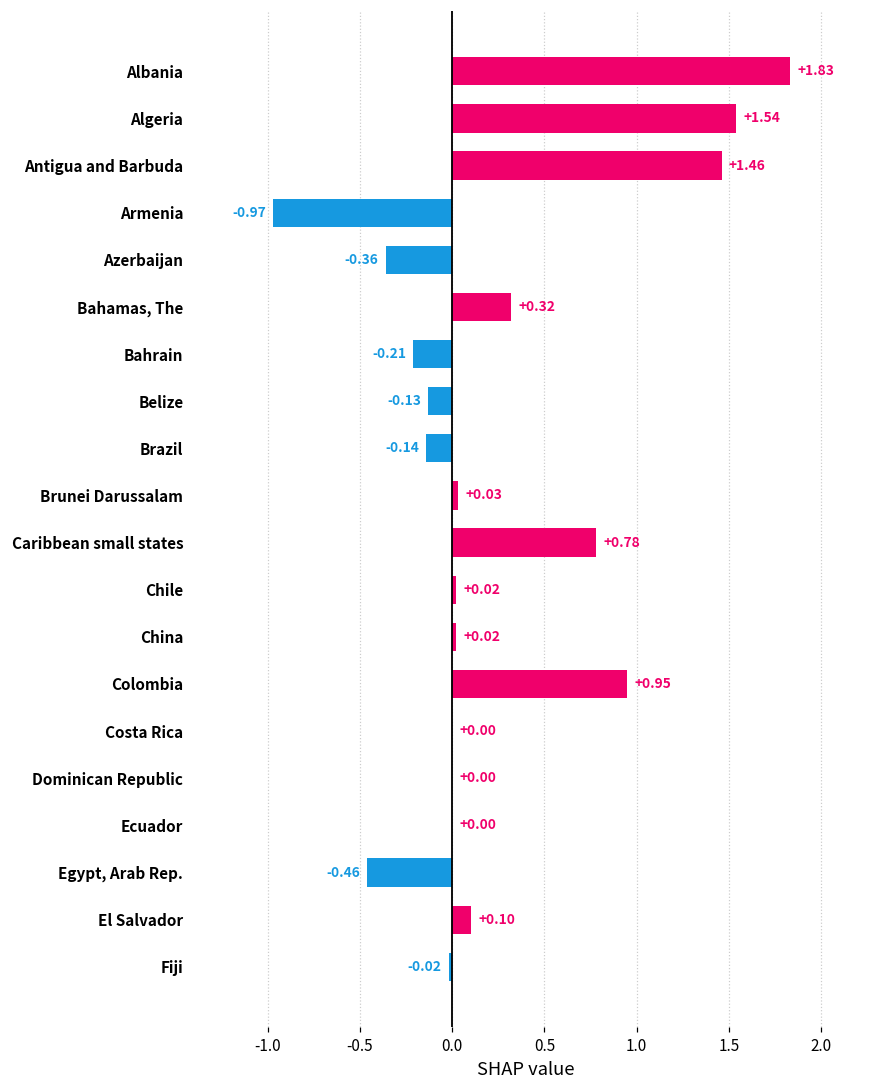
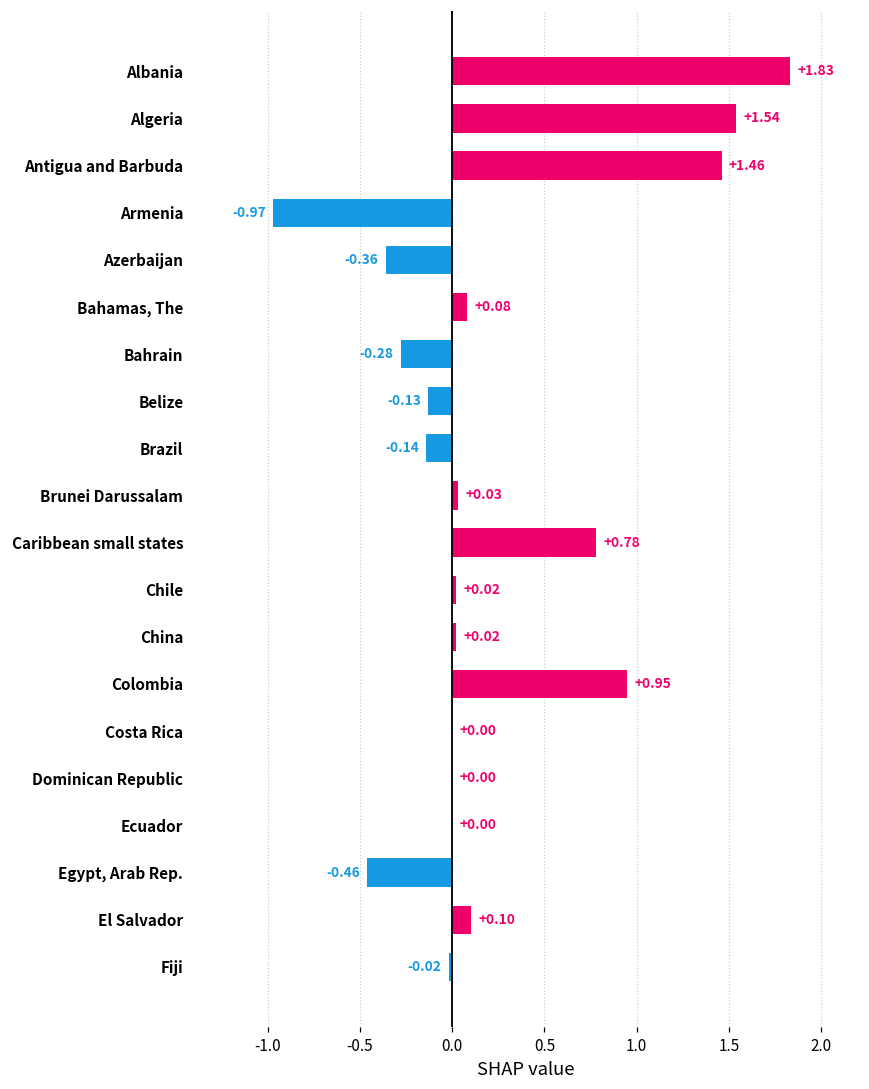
Bahamas, The: +0.32 -> +0.08
Bahrain: -0.21 -> -0.28
